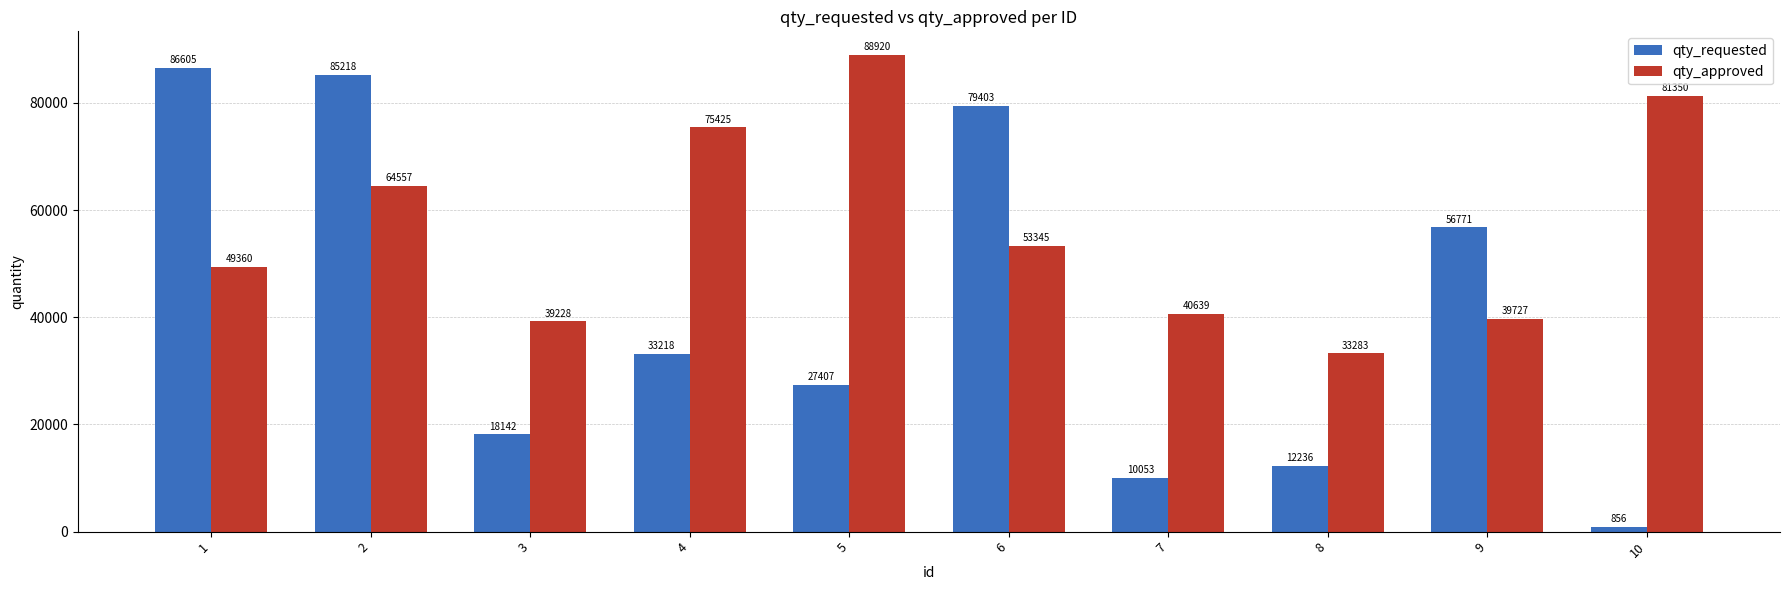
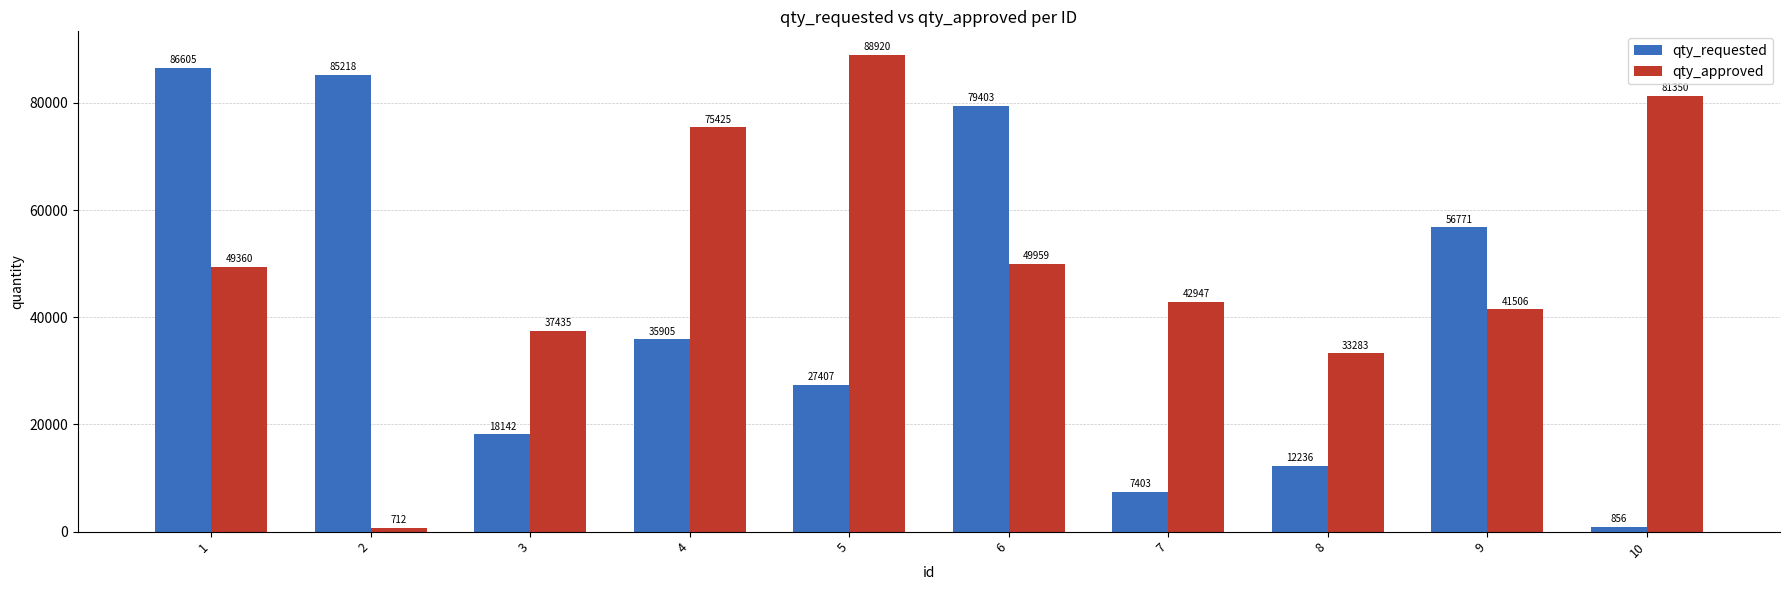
qty_approved, 2: 64557 -> 712
qty_approved, 3: 39228 -> 37435
qty_requested, 4: 33218 -> 35905
qty_approved, 6: 53345 -> 49959
qty_requested, 7: 10053 -> 7403
qty_approved, 7: 40639 -> 42947
qty_approved, 9: 39727 -> 41506
